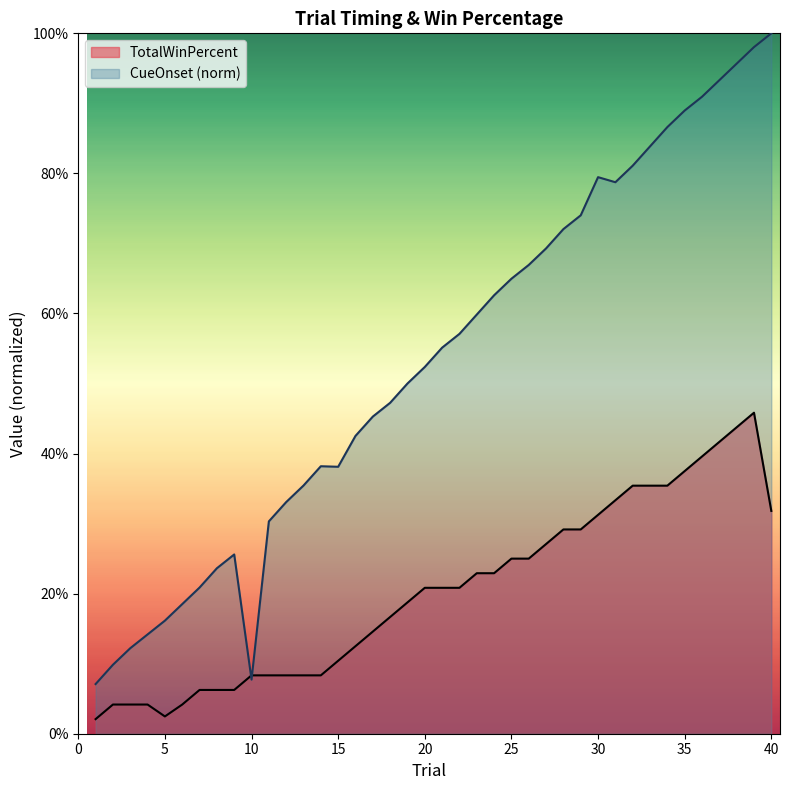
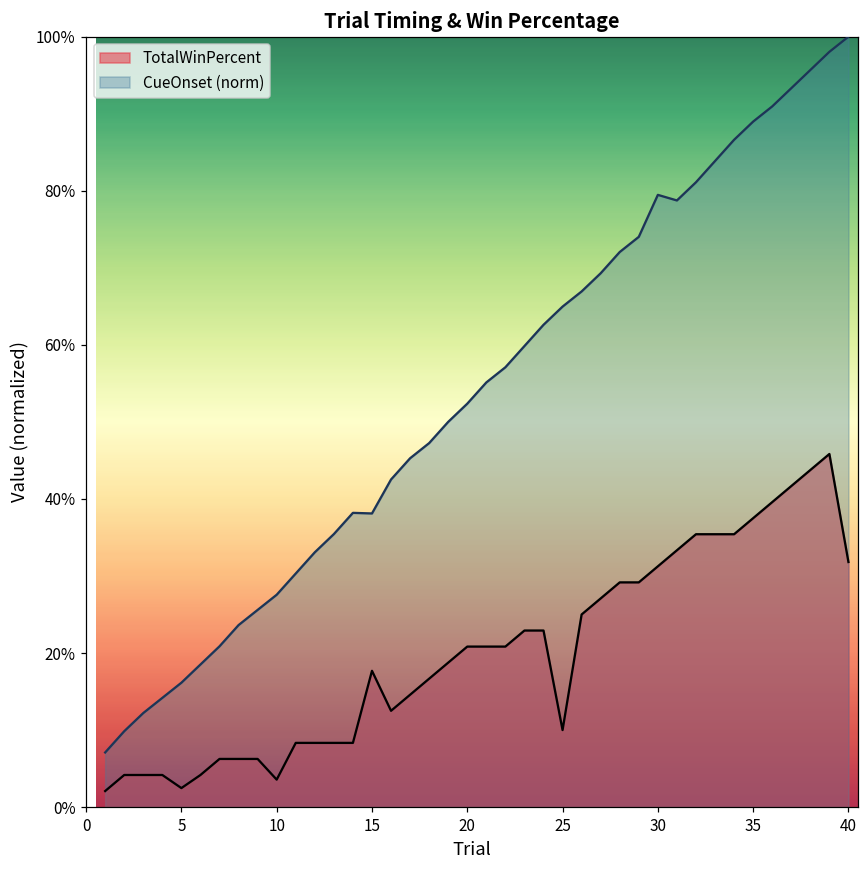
TotalWinPercent, 10: 8% -> 4%
CueOnset (norm), 10: 8% -> 28%
TotalWinPercent, 15: 10% -> 18%
TotalWinPercent, 25: 25% -> 10%
